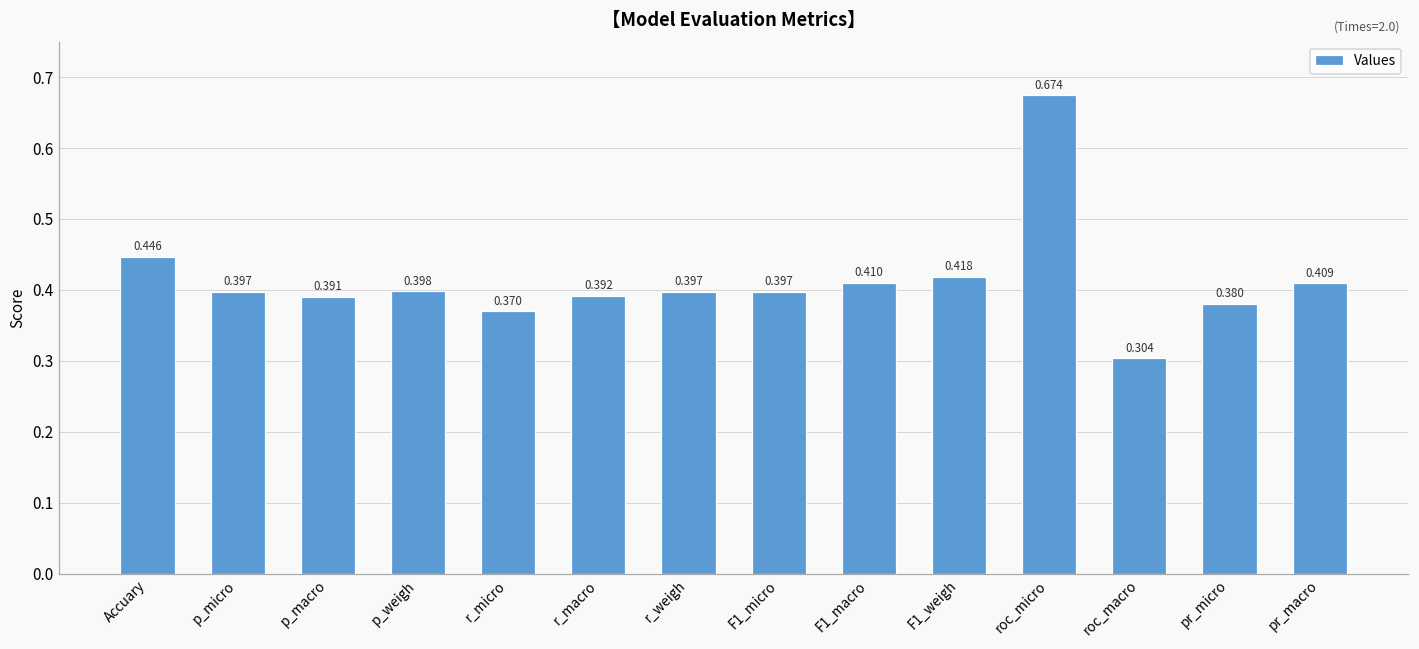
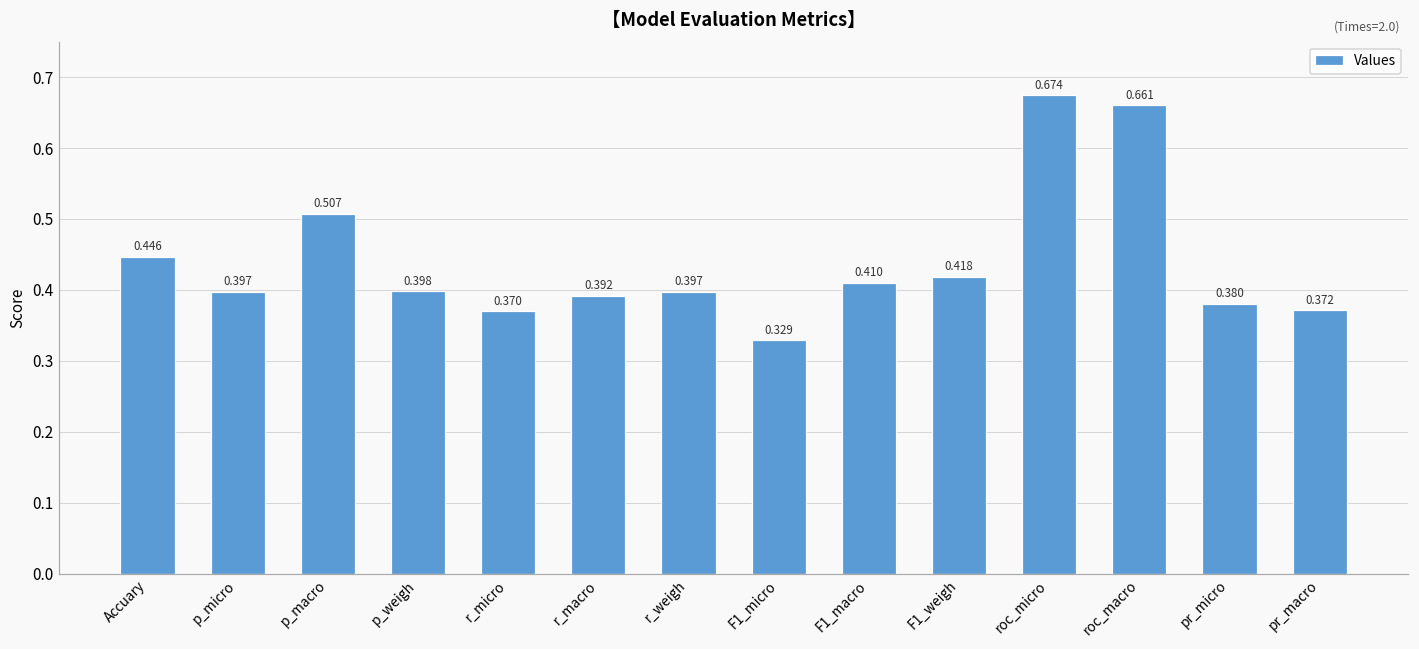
p_macro: 0.391 -> 0.507
F1_micro: 0.397 -> 0.329
roc_macro: 0.304 -> 0.661
pr_macro: 0.409 -> 0.372
